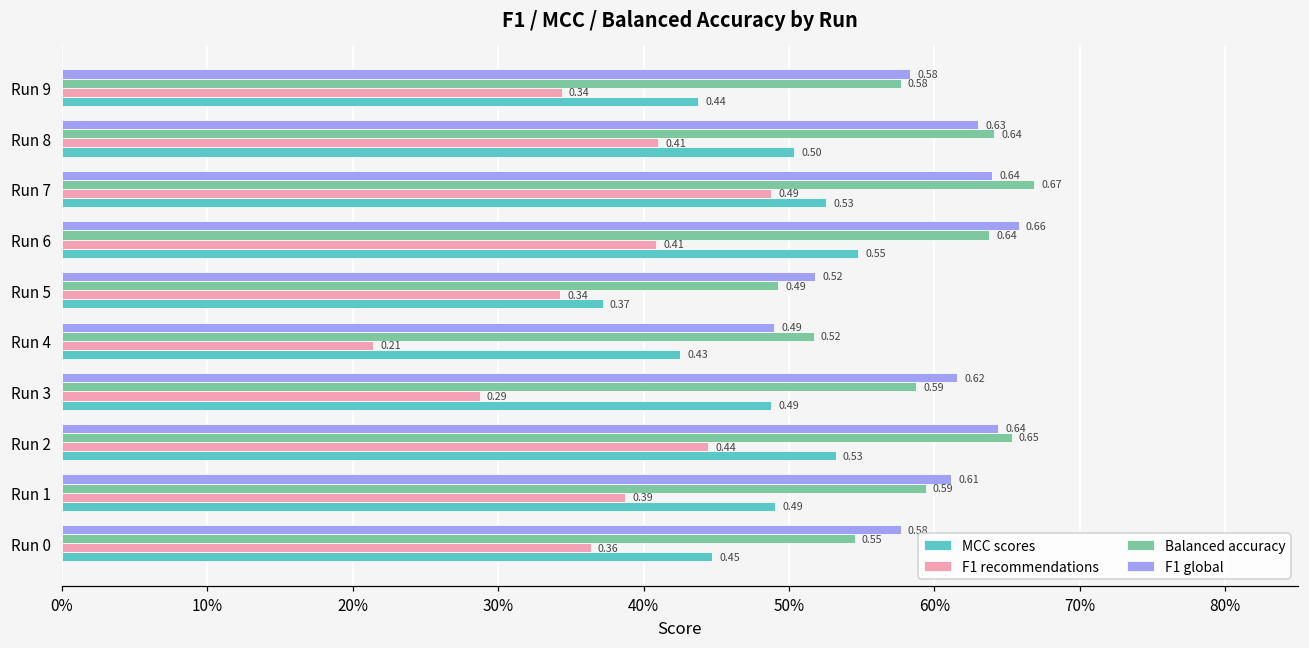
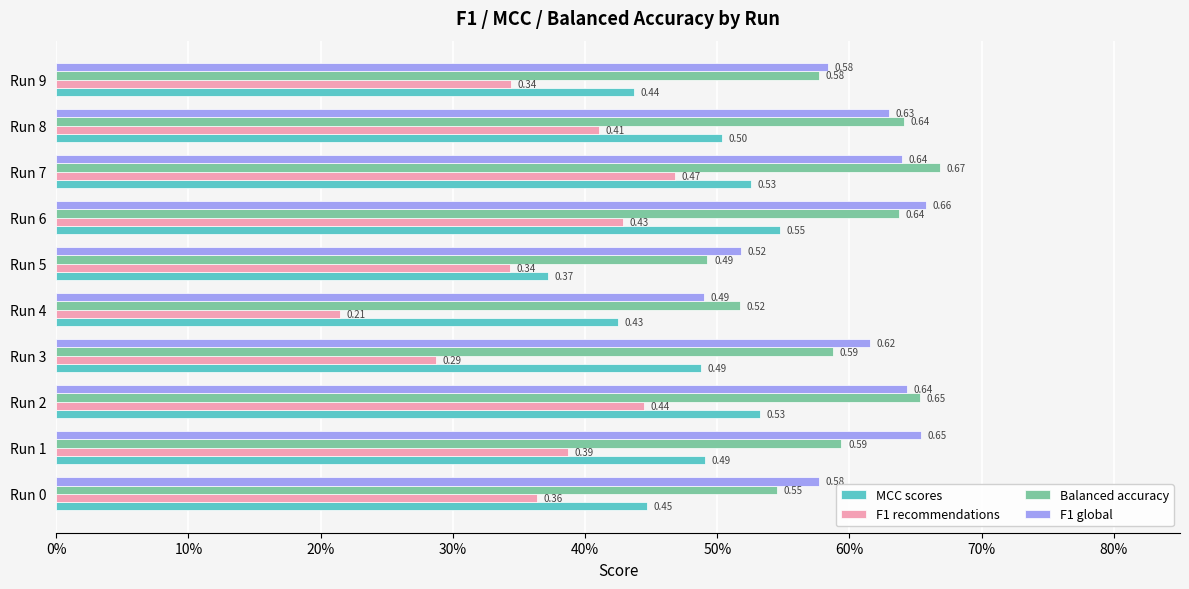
F1 recommendations, Run 7: 0.49 -> 0.47
F1 recommendations, Run 6: 0.41 -> 0.43
F1 global, Run 1: 0.61 -> 0.65
